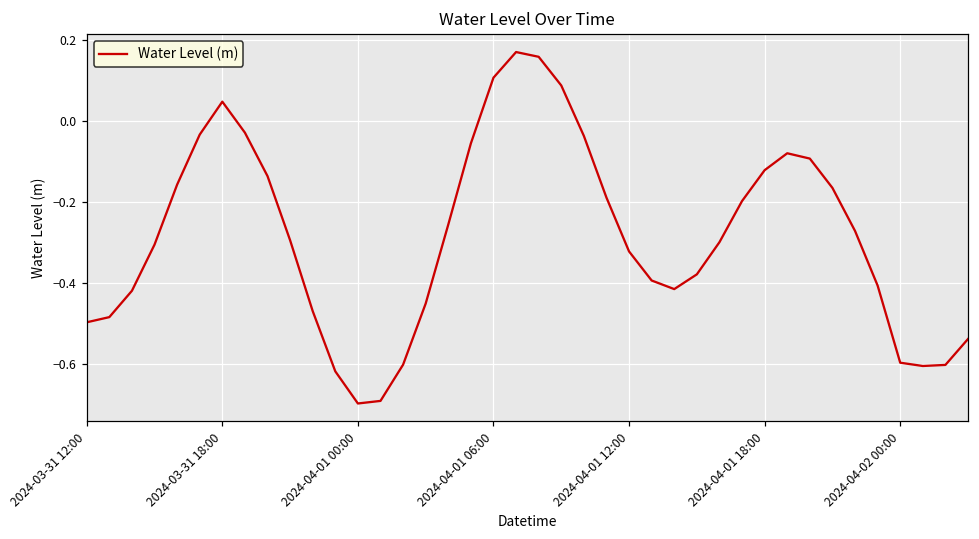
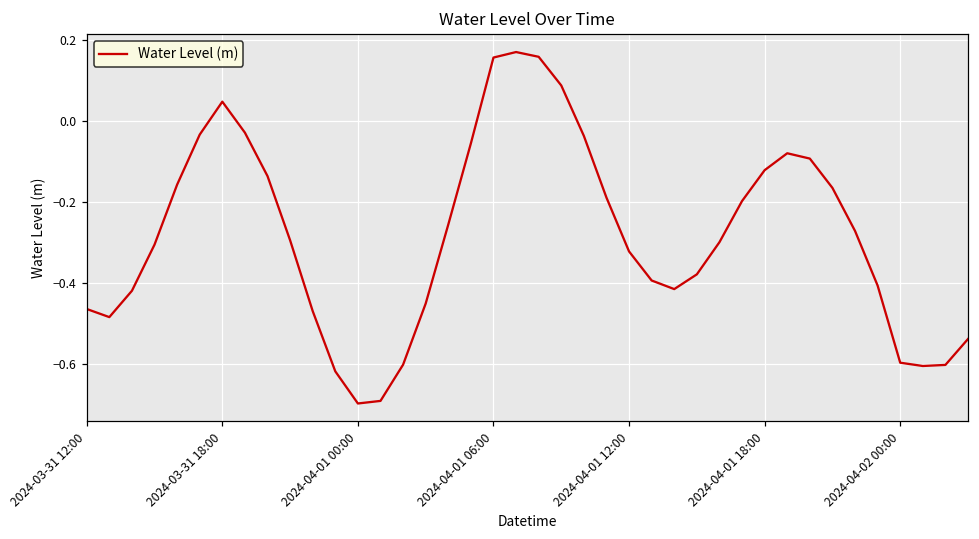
2024-03-31 12:00: -0.50 -> -0.46
2024-04-01 06:00: 0.11 -> 0.16
